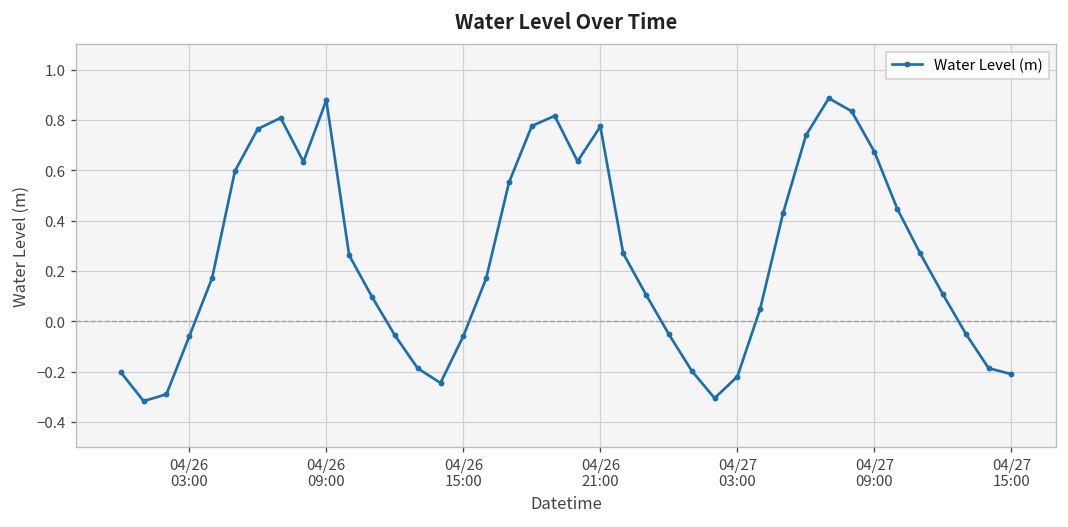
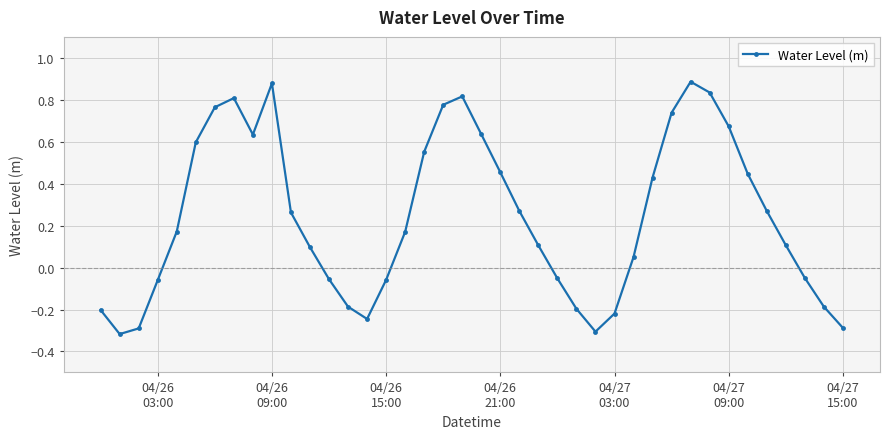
04/26 21:00: 0.77 -> 0.45
04/27 15:00: -0.21 -> -0.29
